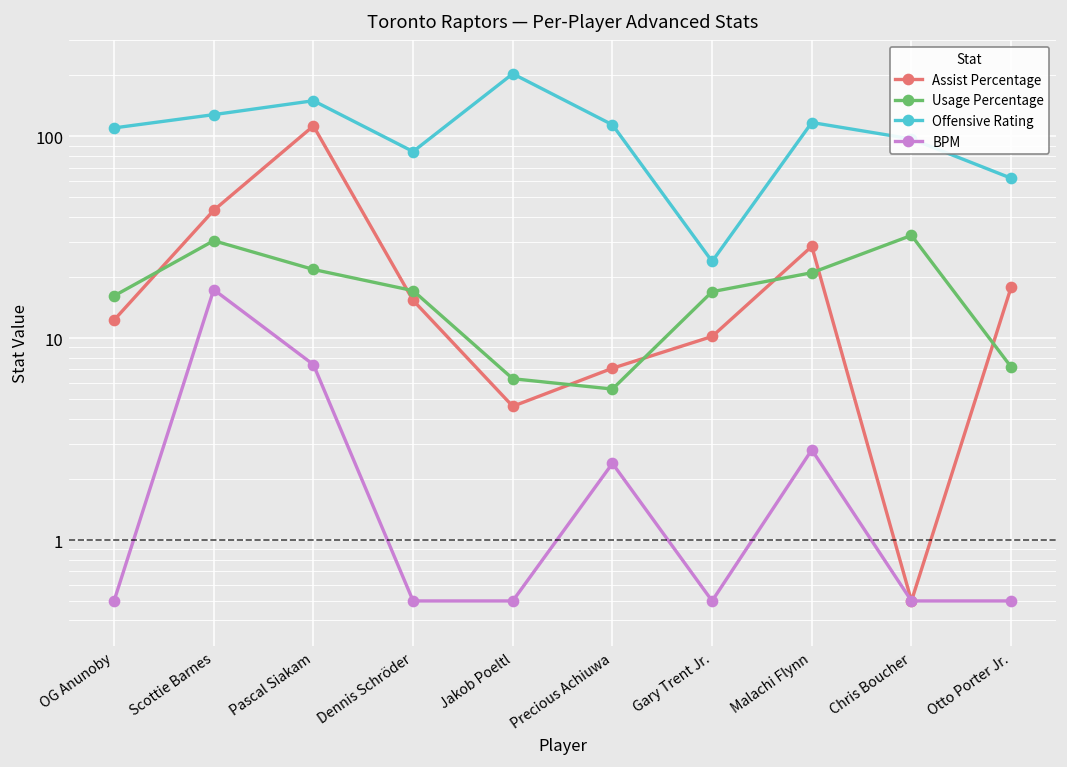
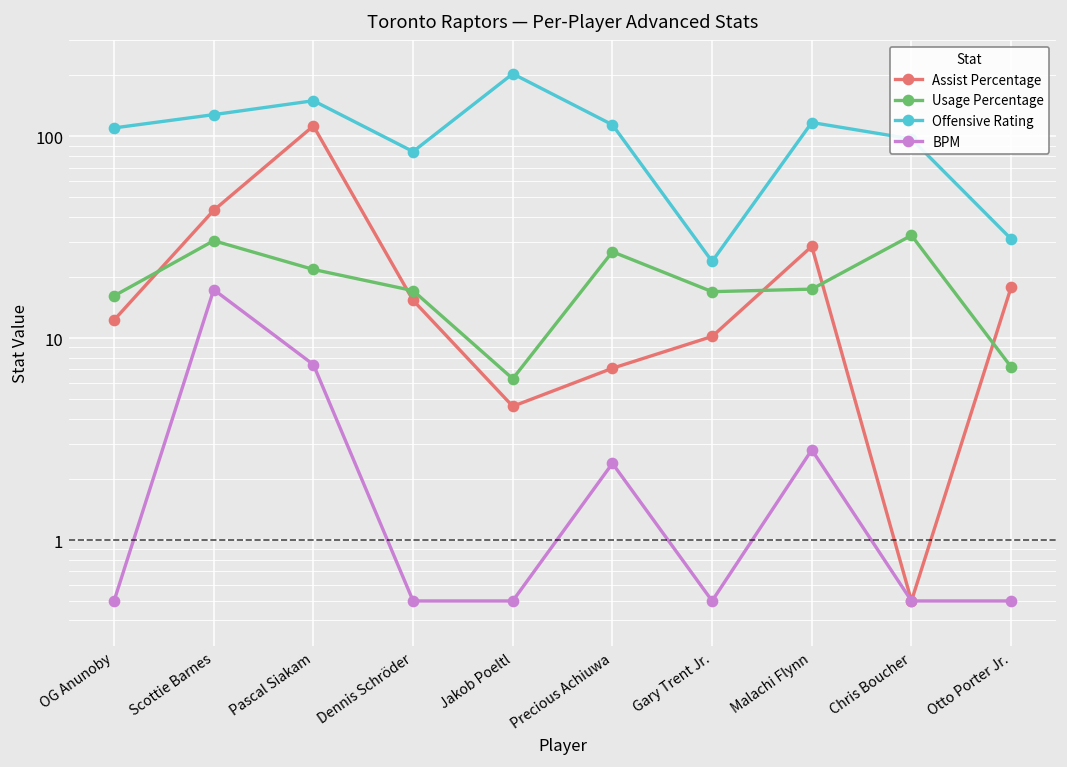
Usage Percentage, Precious Achiuwa: 5.6 -> 27
Usage Percentage, Malachi Flynn: 21 -> 18
Offensive Rating, Otto Porter Jr.: 62 -> 31
